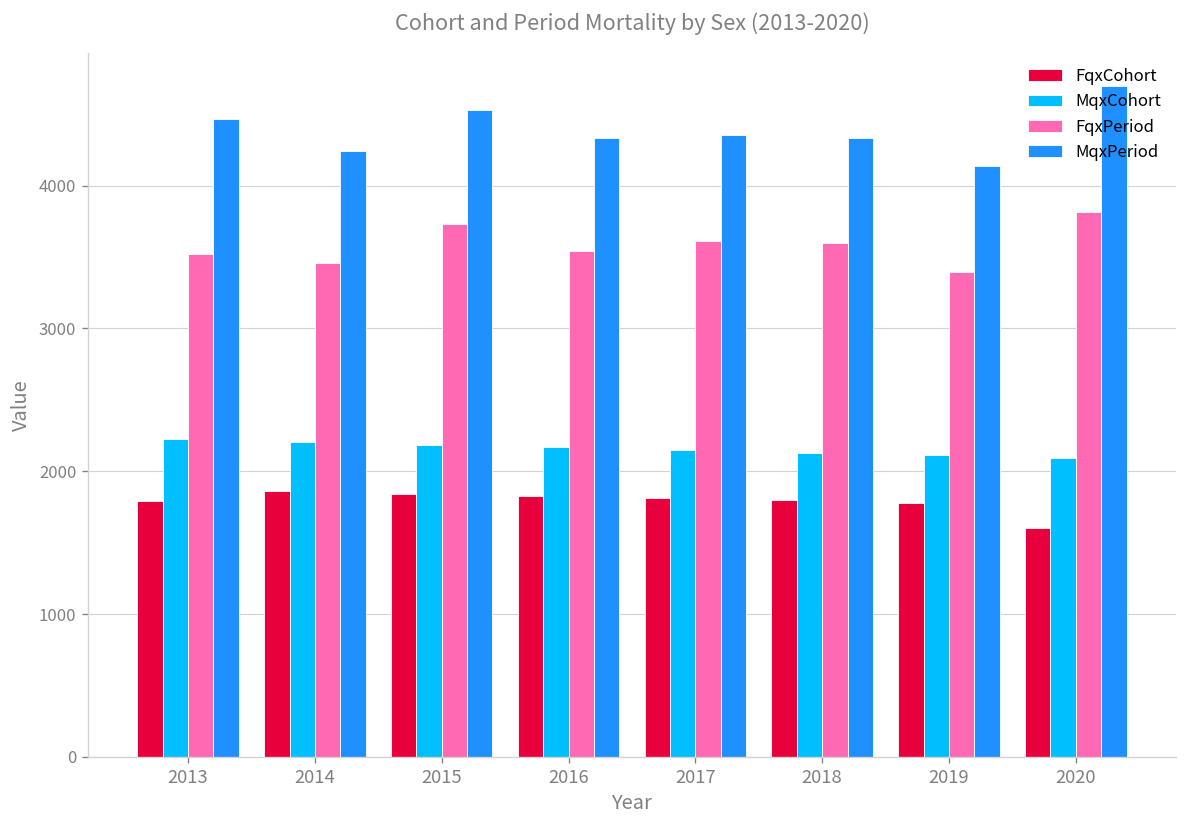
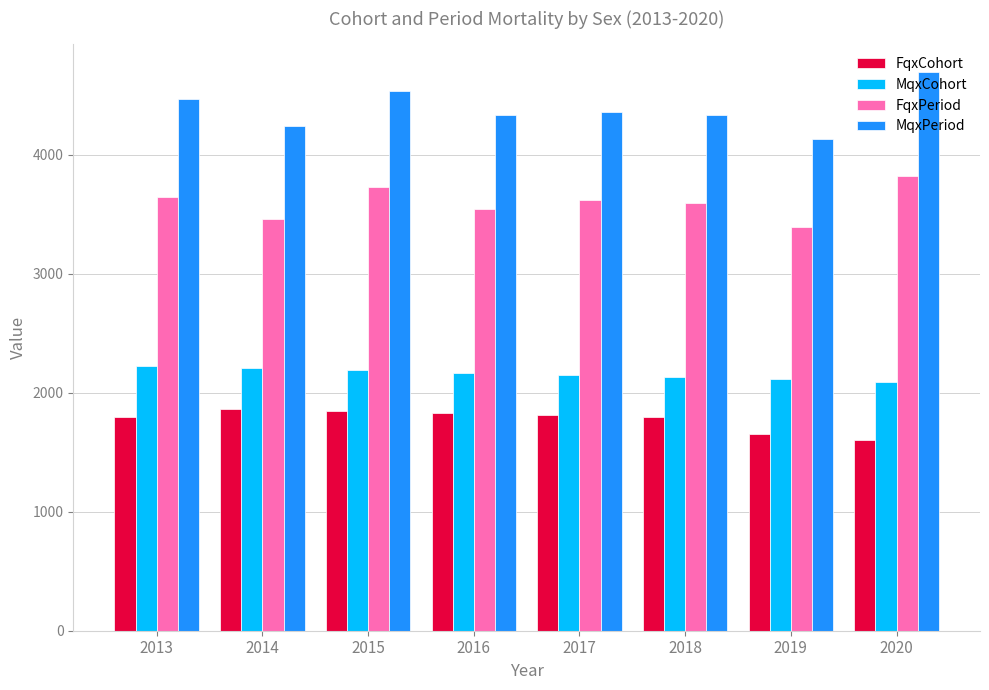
FqxPeriod, 2013: 3520 -> 3650
FqxCohort, 2019: 1780 -> 1650
